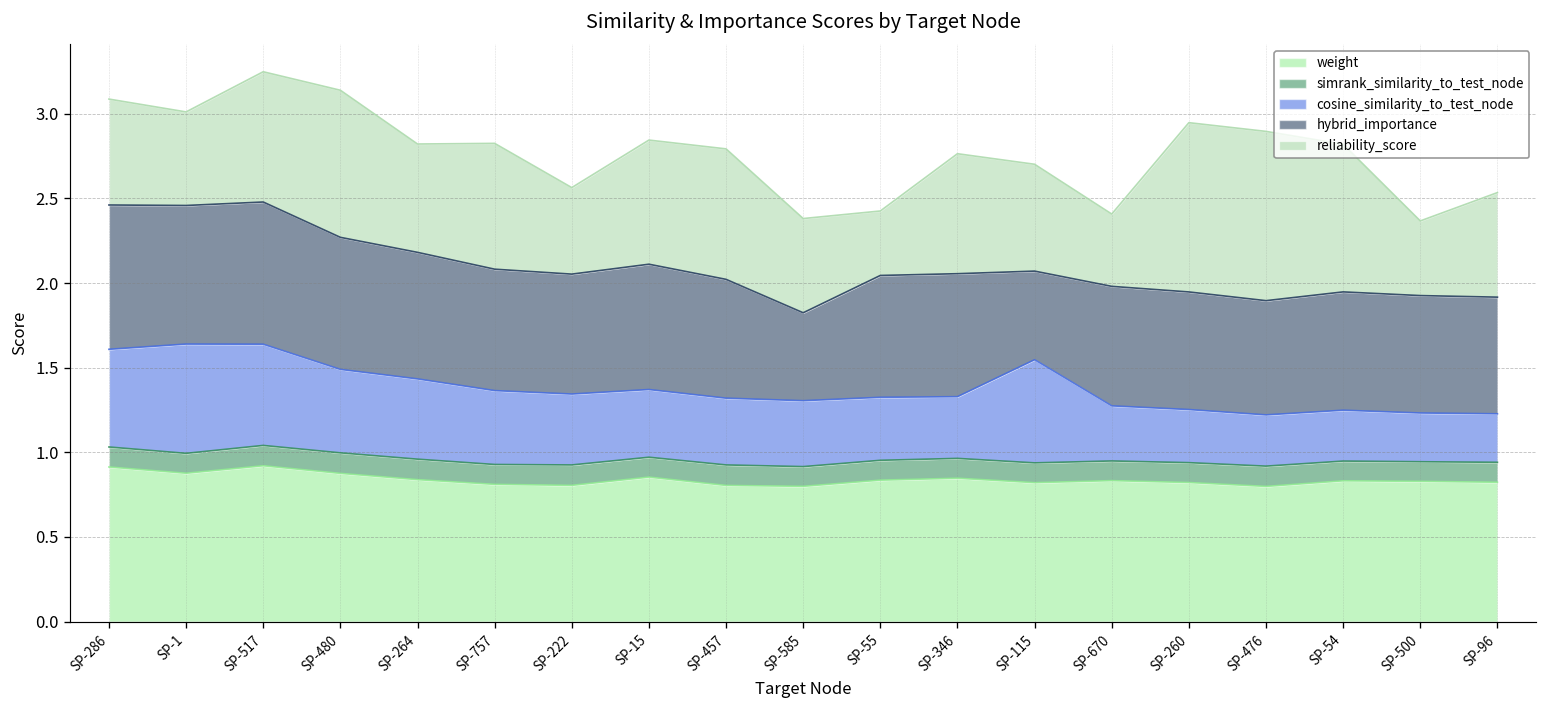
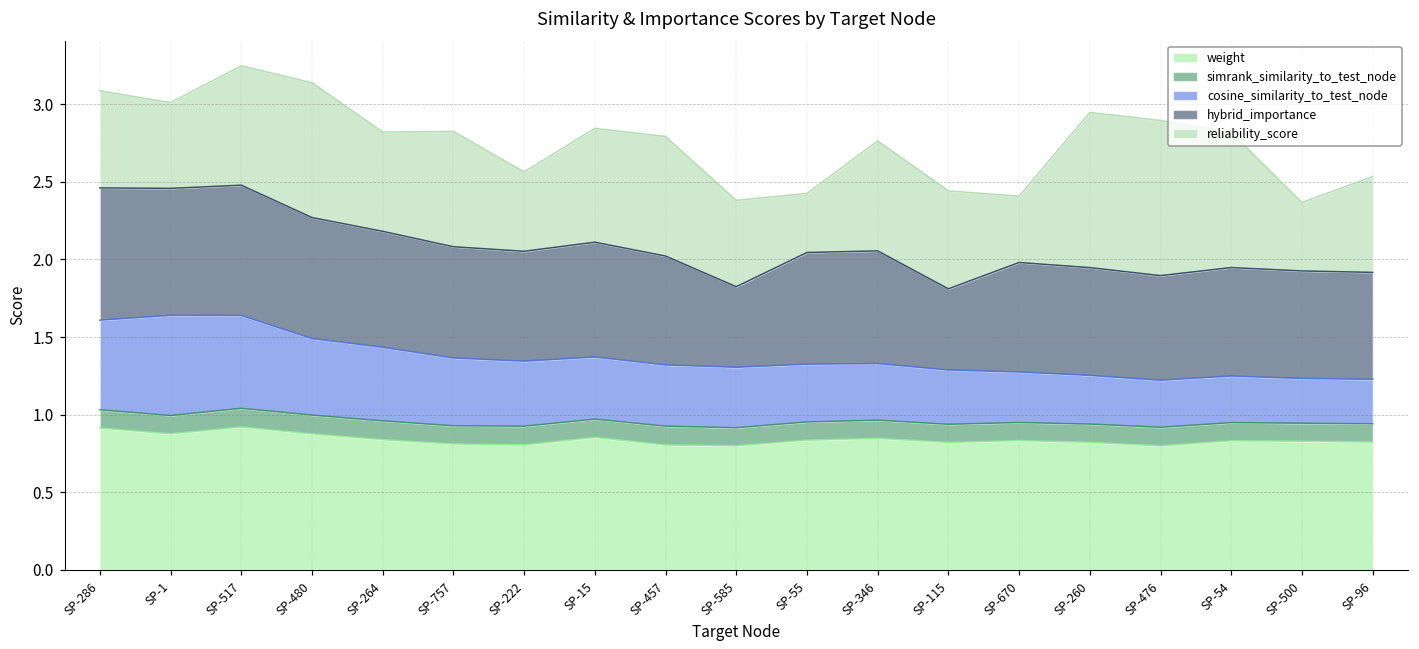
cosine_similarity_to_test_node, SP-115: 0.61 -> 0.35
